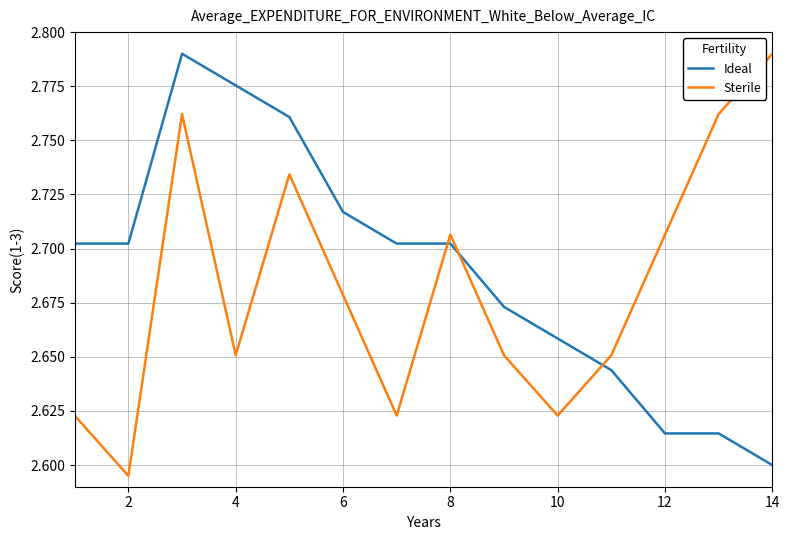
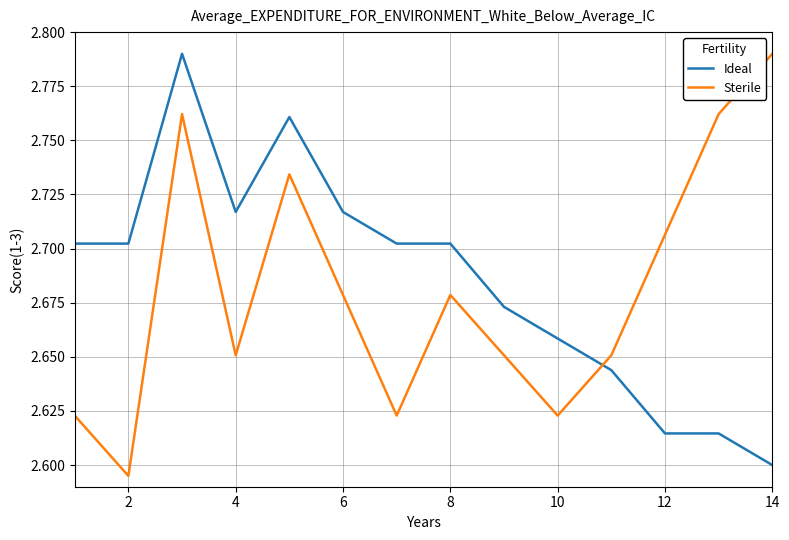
Ideal, 4: 2.775 -> 2.717
Sterile, 8: 2.706 -> 2.679
